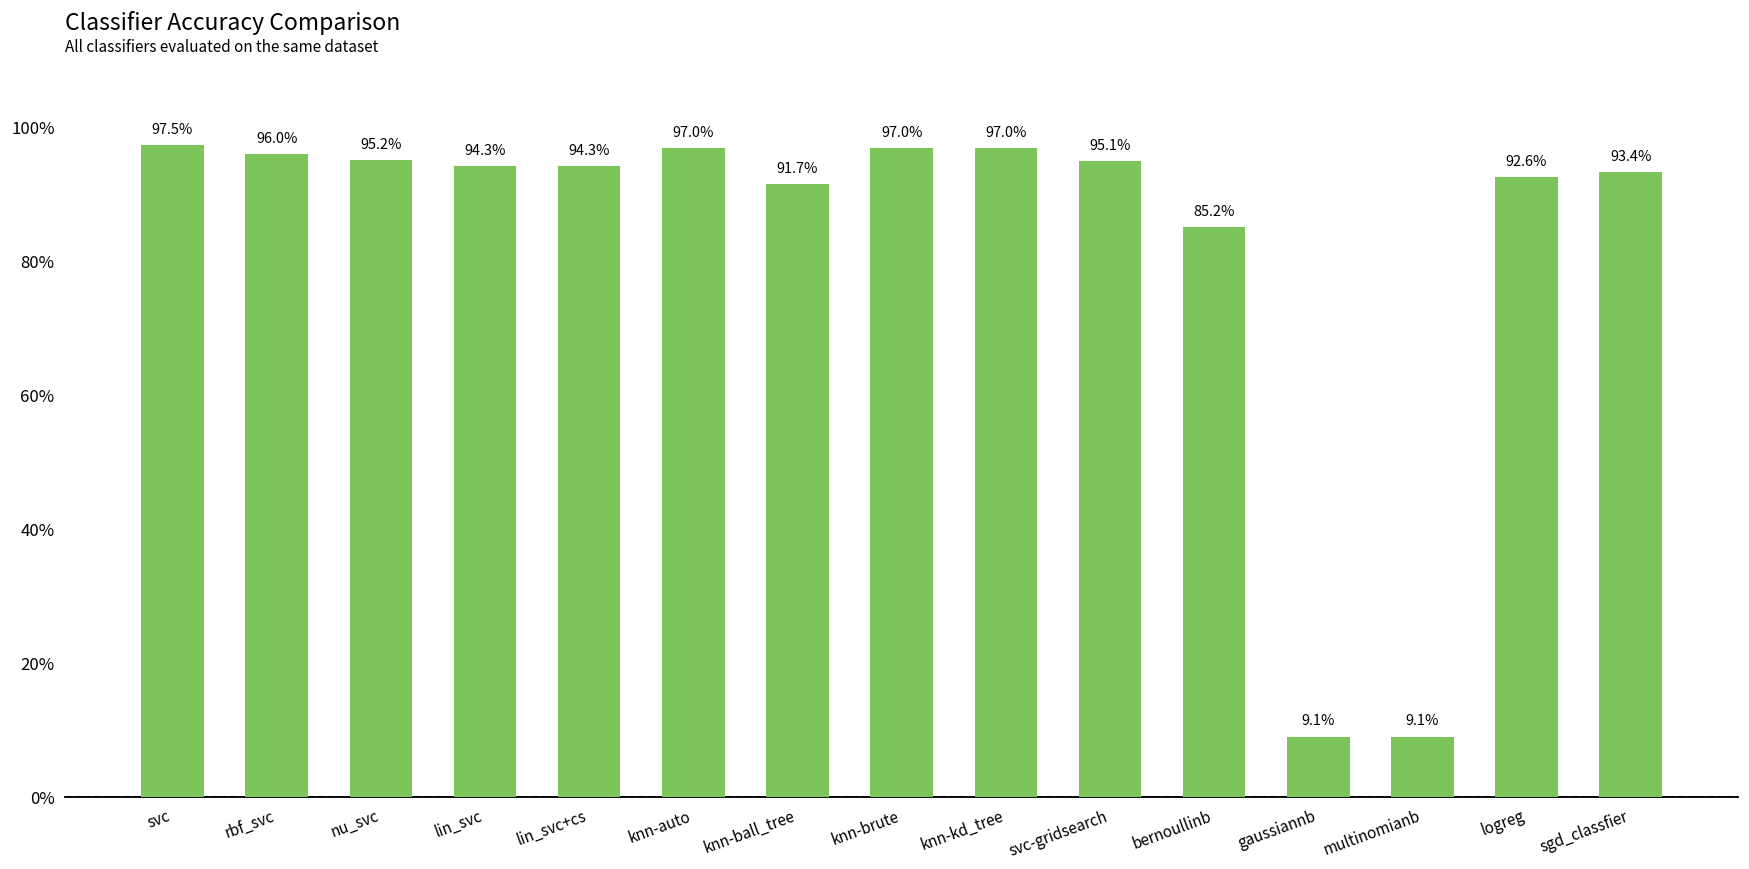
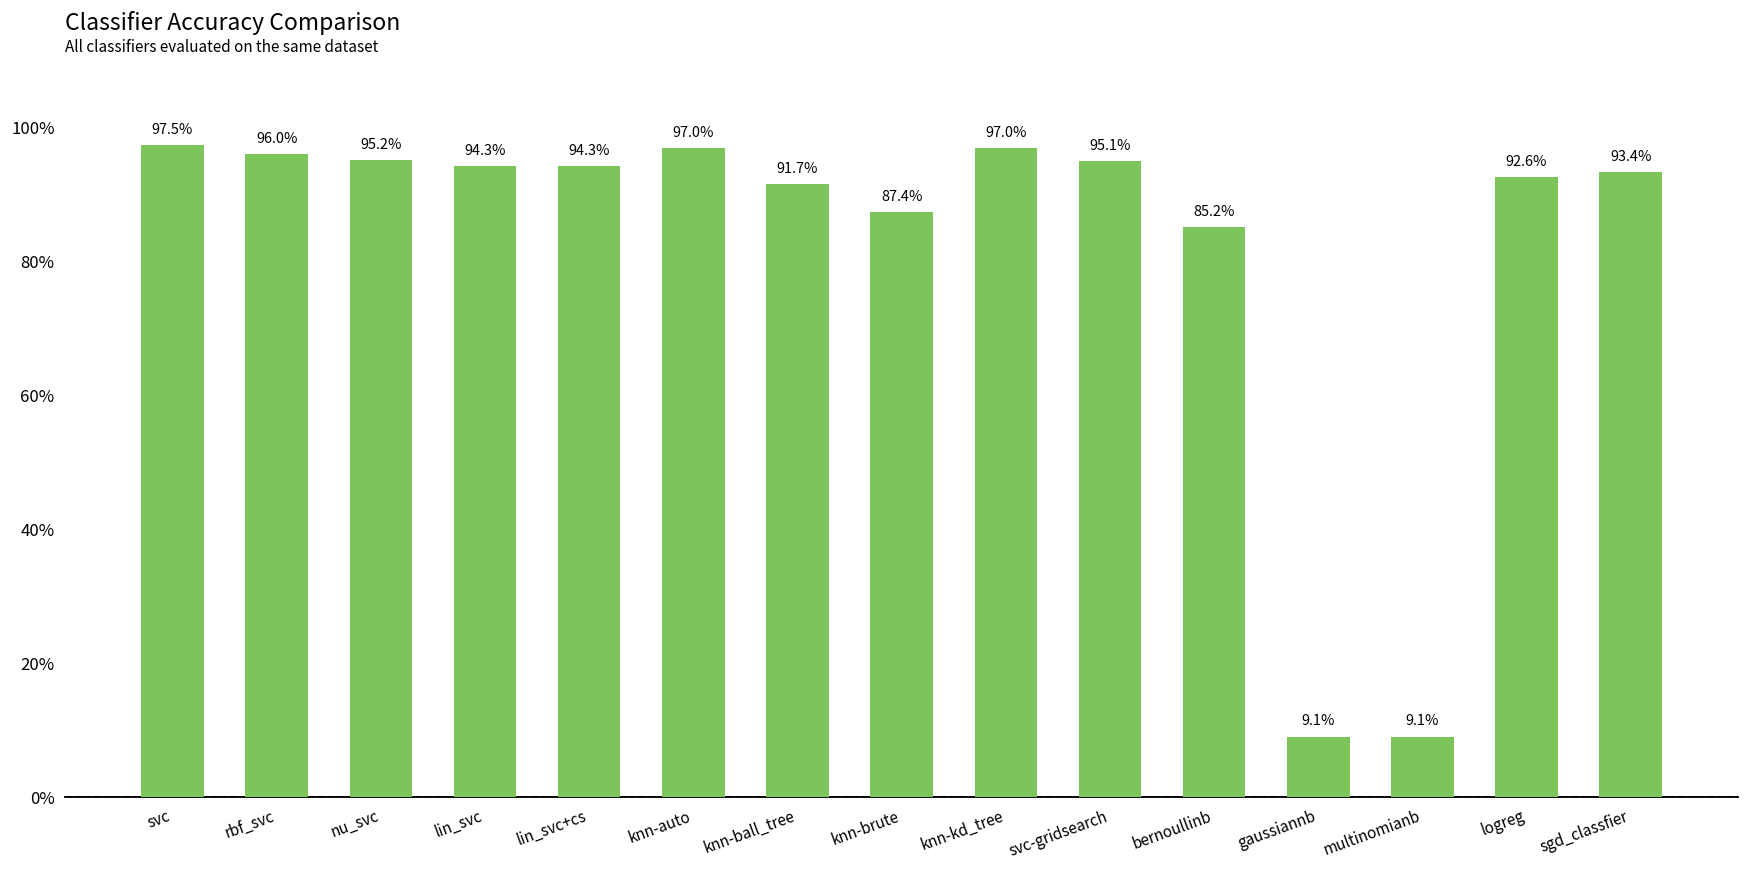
knn-brute: 97.0% -> 87.4%
